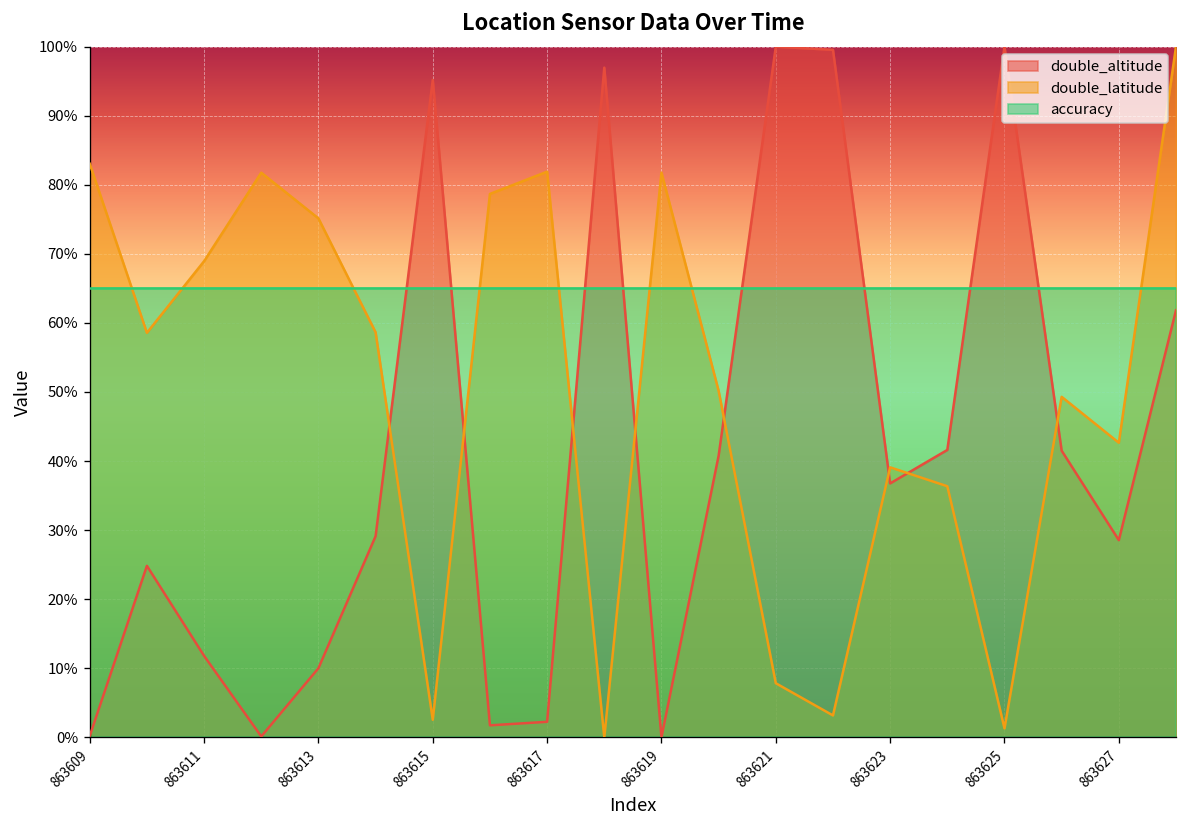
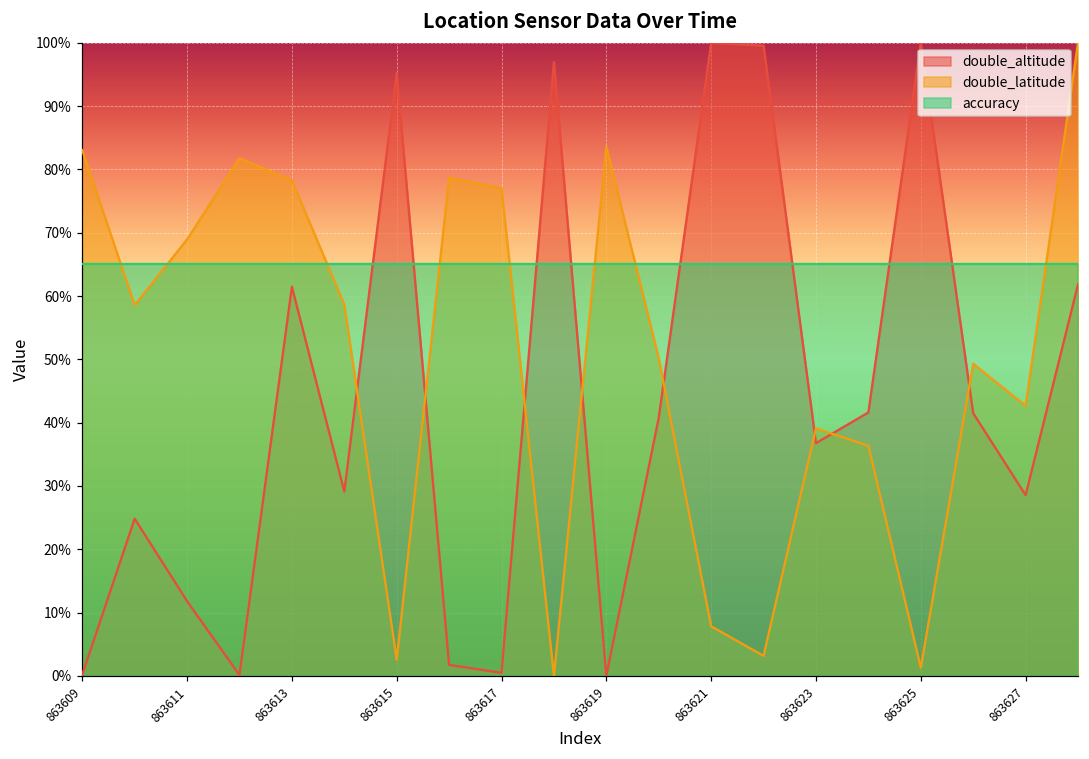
double_altitude, 863613: 10% -> 61%
double_latitude, 863613: 75% -> 78%
double_altitude, 863617: 2% -> 0%
double_latitude, 863617: 82% -> 77%
double_latitude, 863619: 82% -> 84%
